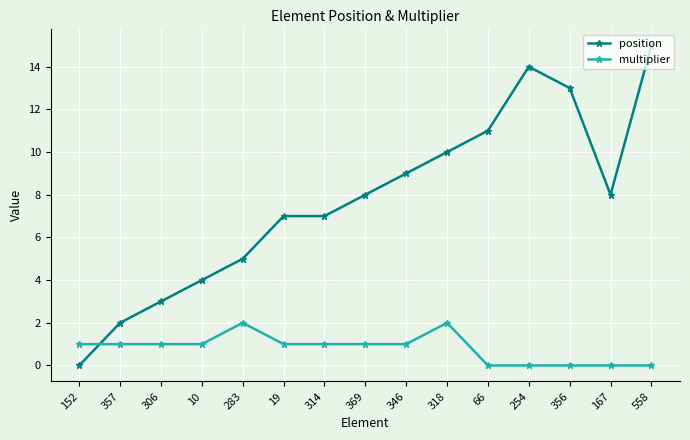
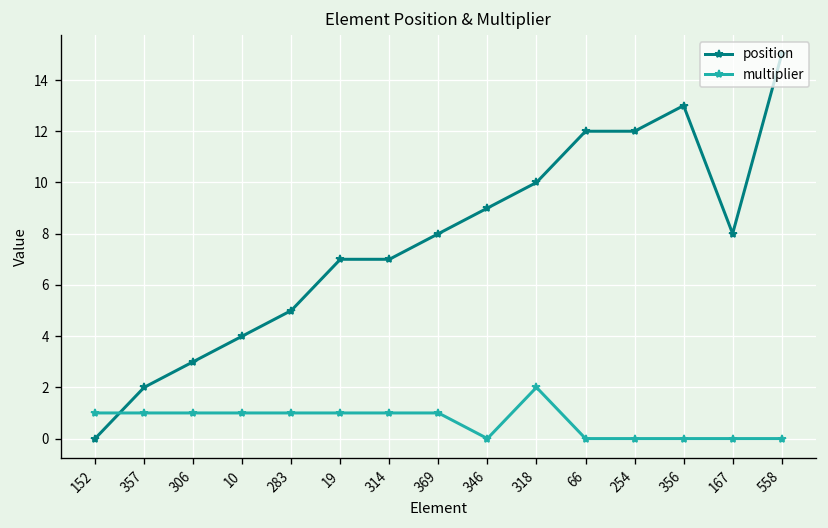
multiplier, 283: 2 -> 1
multiplier, 346: 1 -> 0
position, 66: 11 -> 12
position, 254: 14 -> 12
